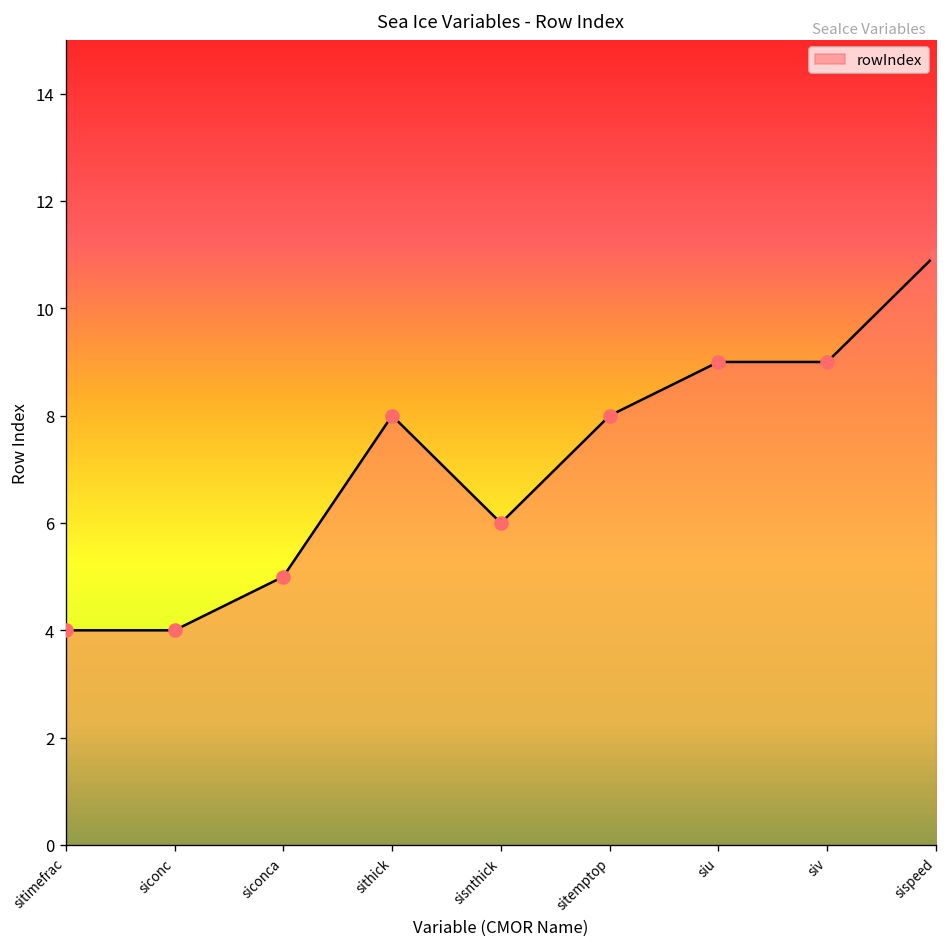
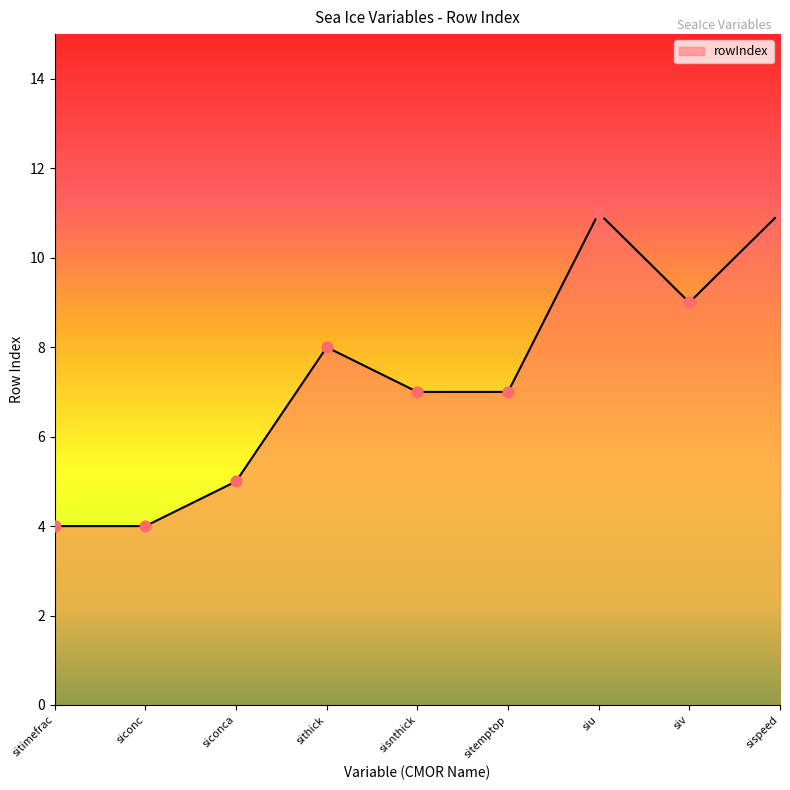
sisnthick: 6 -> 7
sitemptop: 8 -> 7
siu: 9 -> 11
